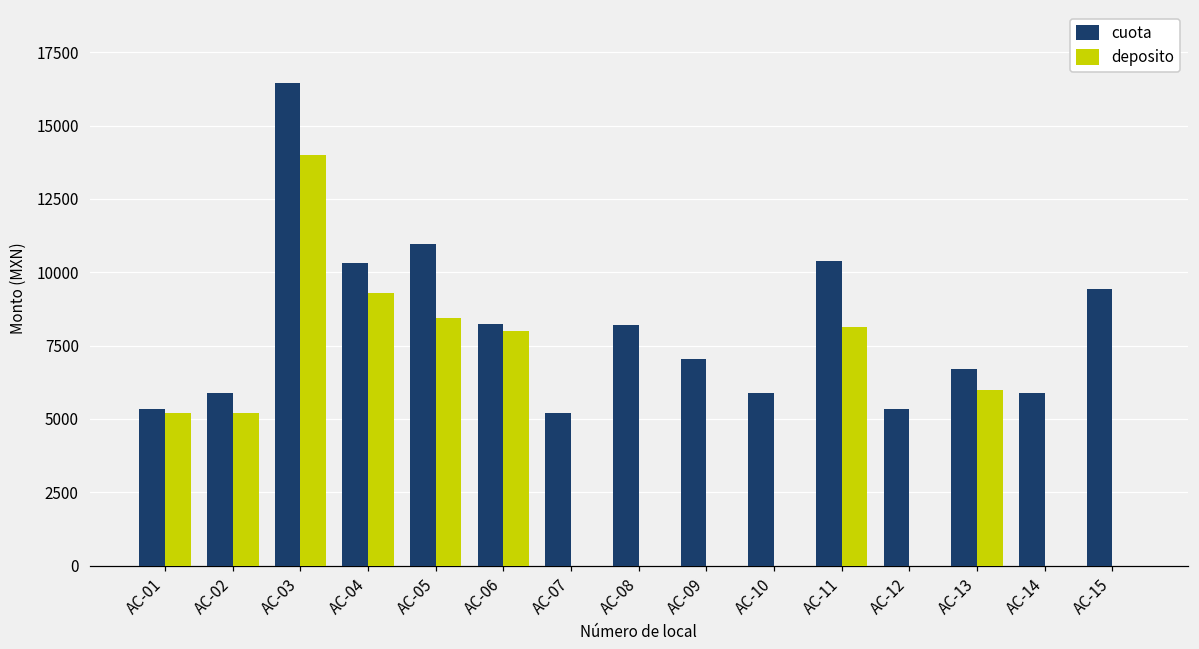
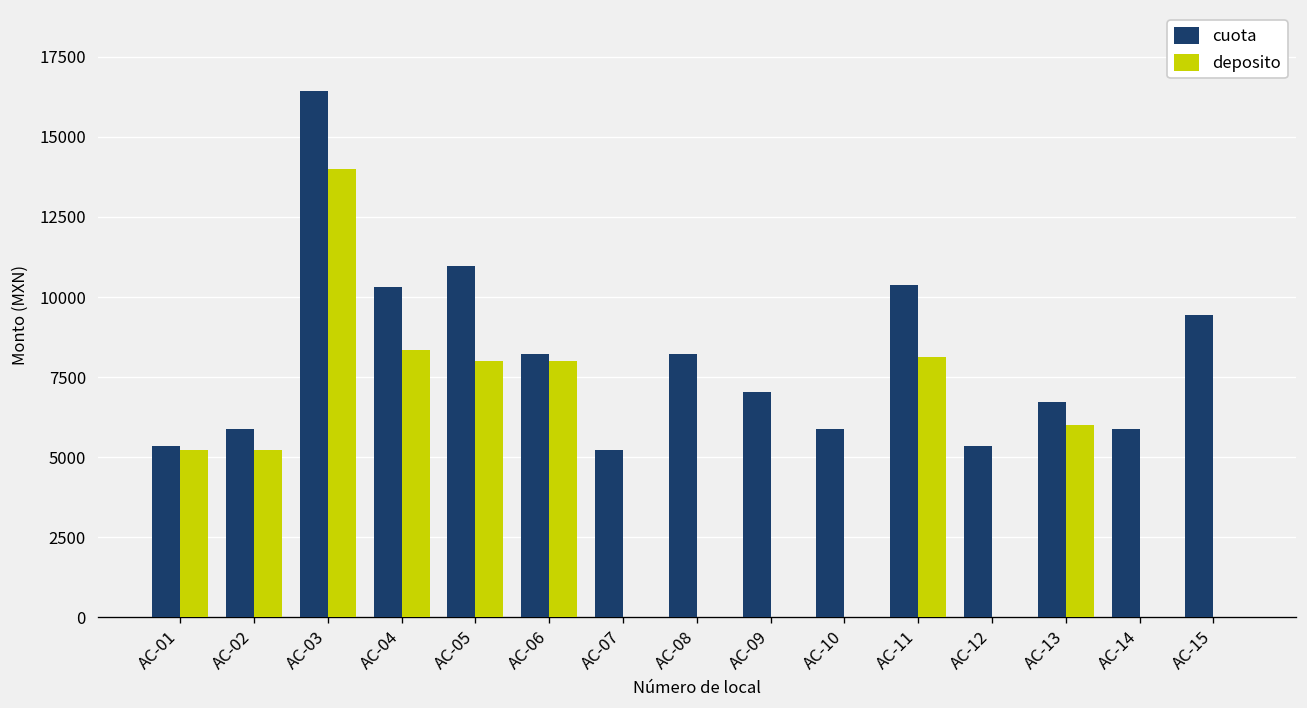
deposito, AC-04: 9300 -> 8400
deposito, AC-05: 8400 -> 8000
